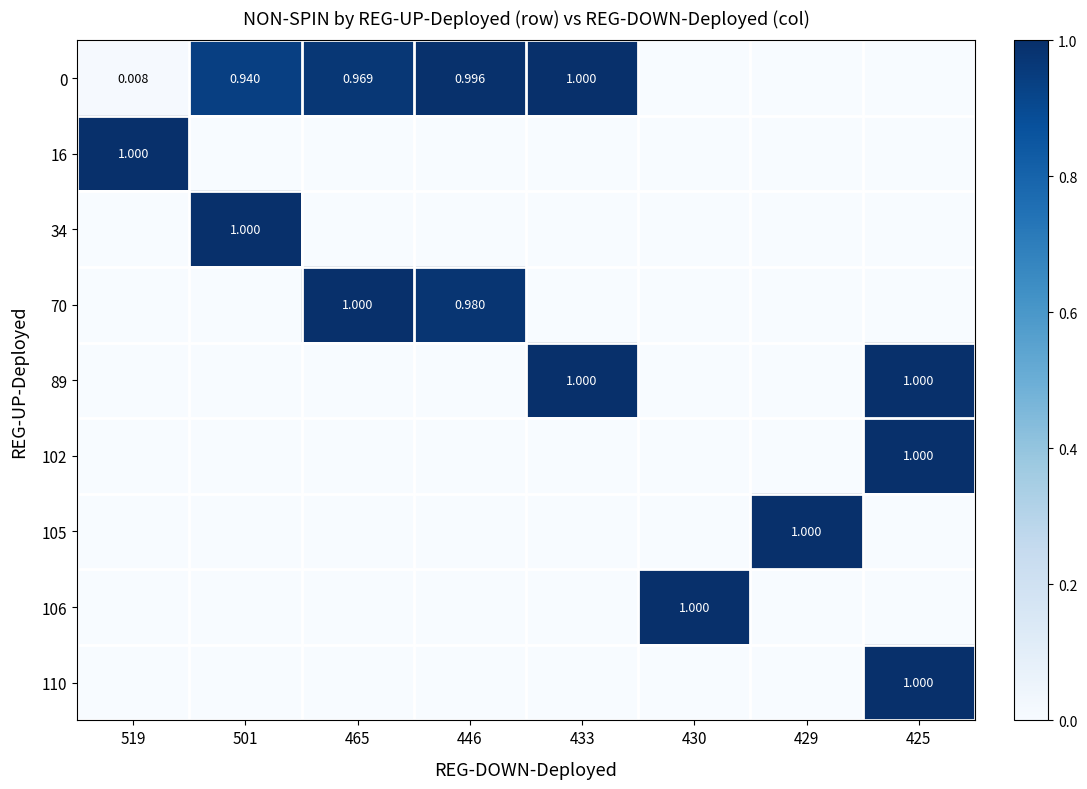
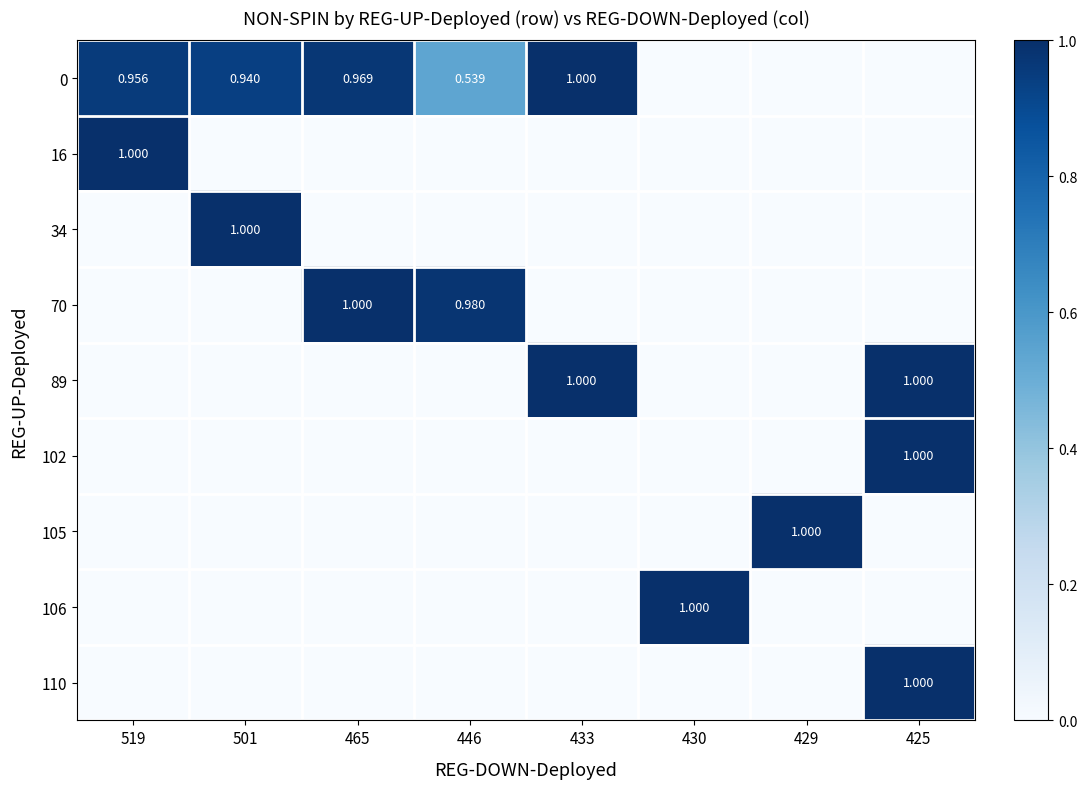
0, 519: 0.008 -> 0.956
0, 446: 0.996 -> 0.539
